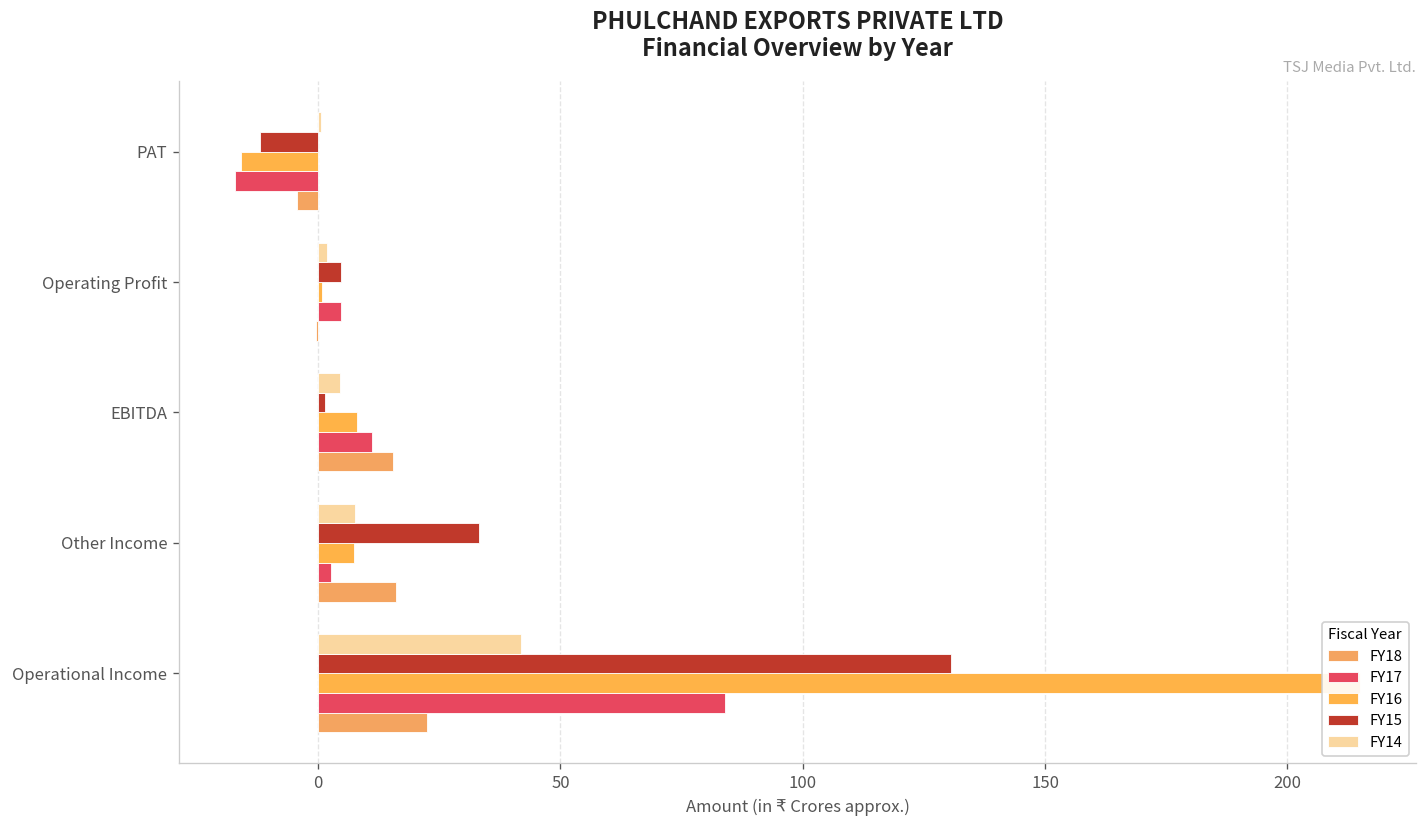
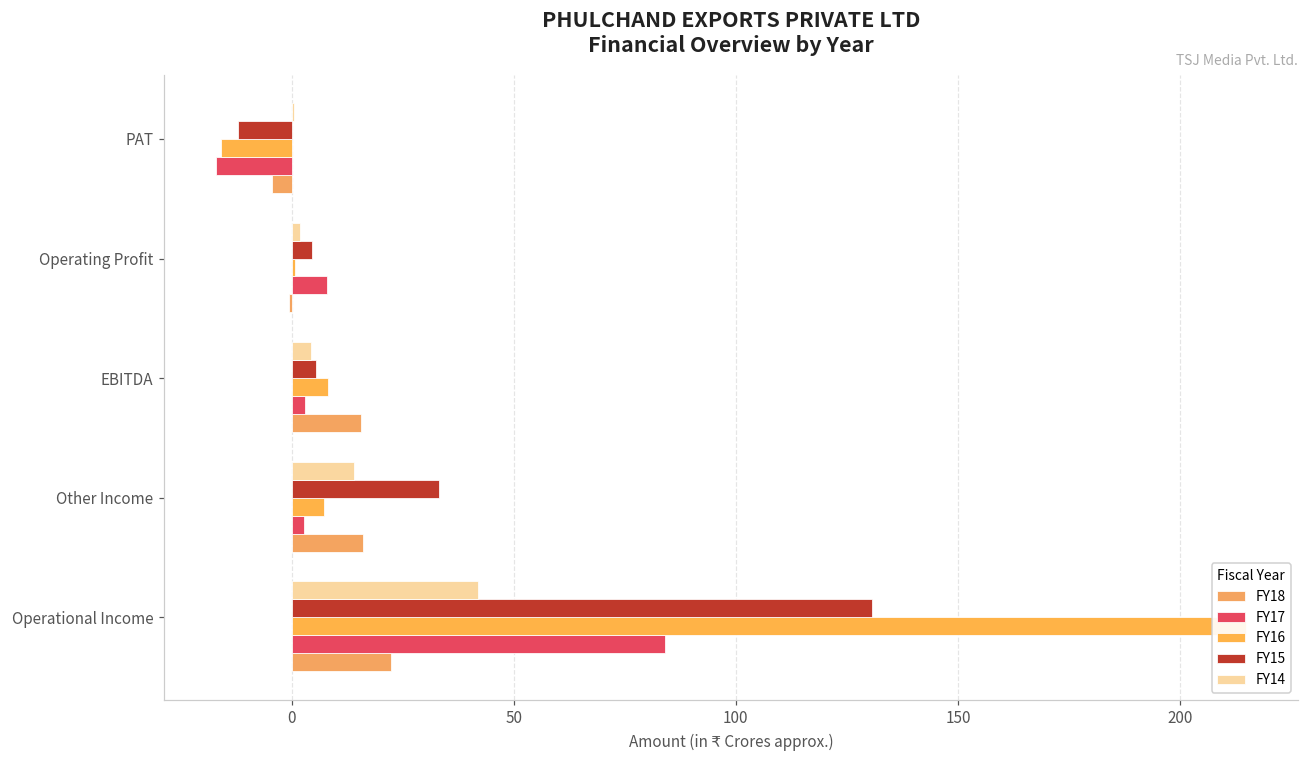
FY17, Operating Profit: 5 -> 8
FY15, EBITDA: 1 -> 5
FY17, EBITDA: 11 -> 3
FY14, Other Income: 8 -> 14
